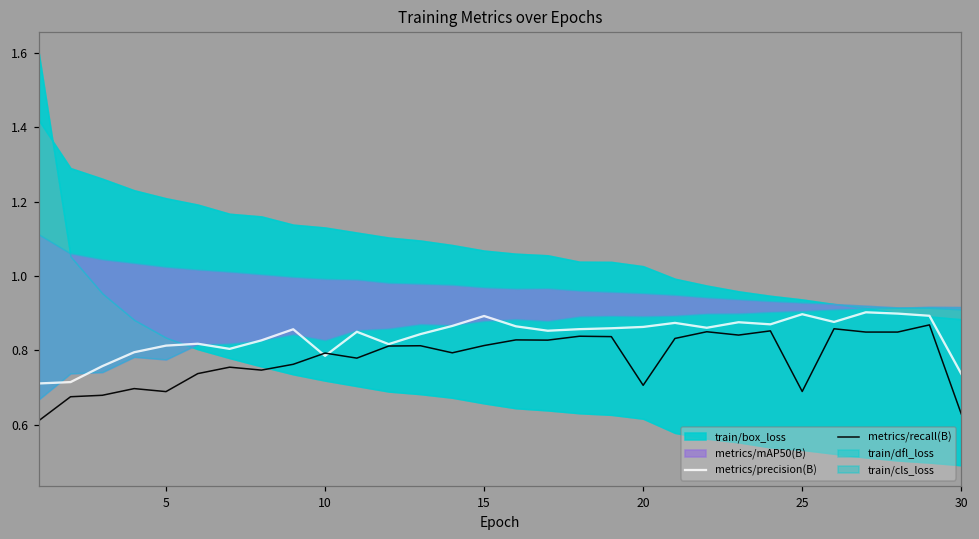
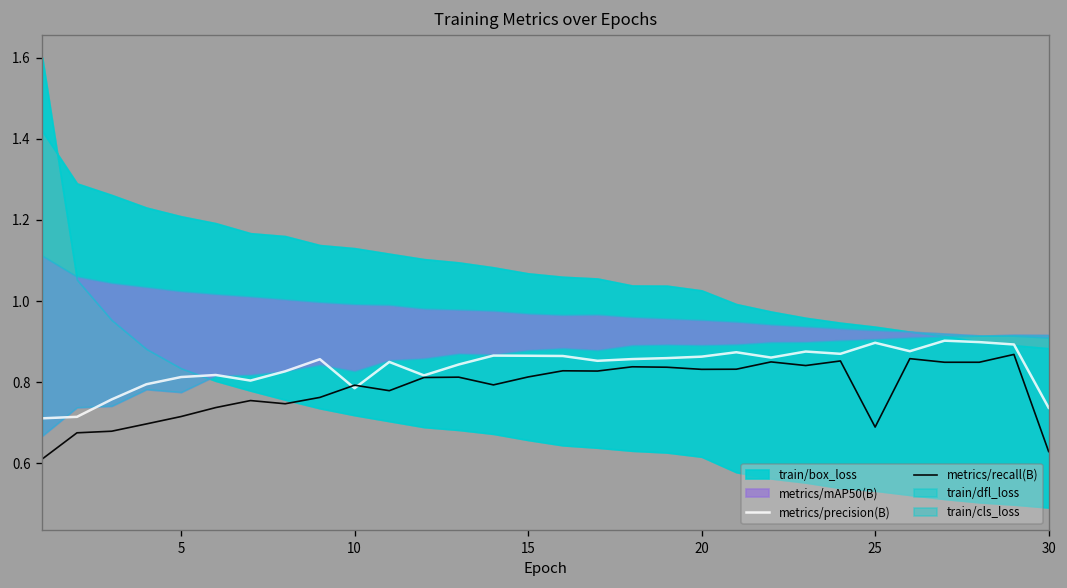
metrics/recall(B), 5: 0.69 -> 0.72
metrics/precision(B), 15: 0.89 -> 0.87
metrics/recall(B), 20: 0.71 -> 0.83
